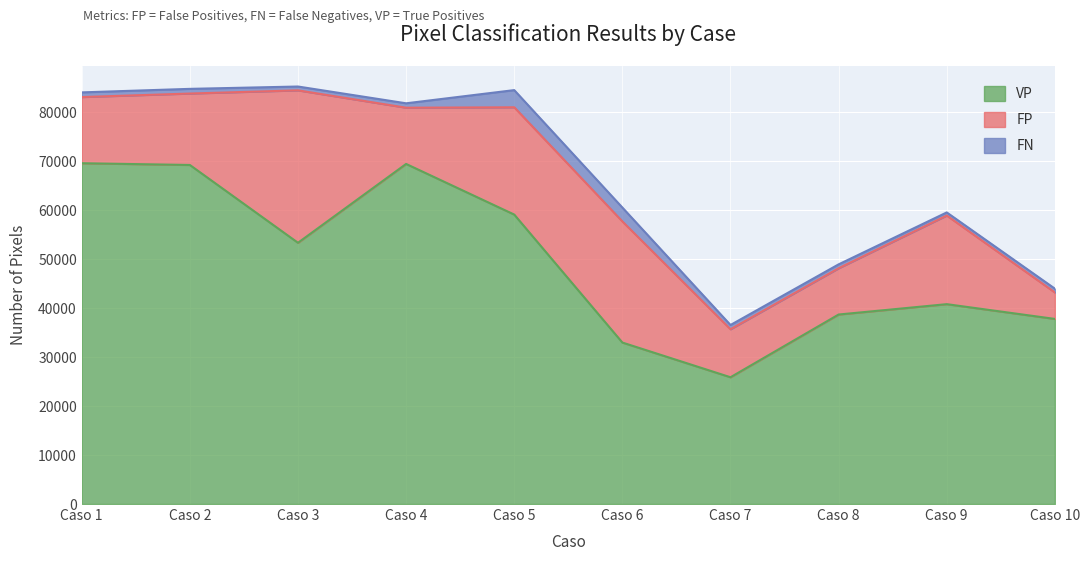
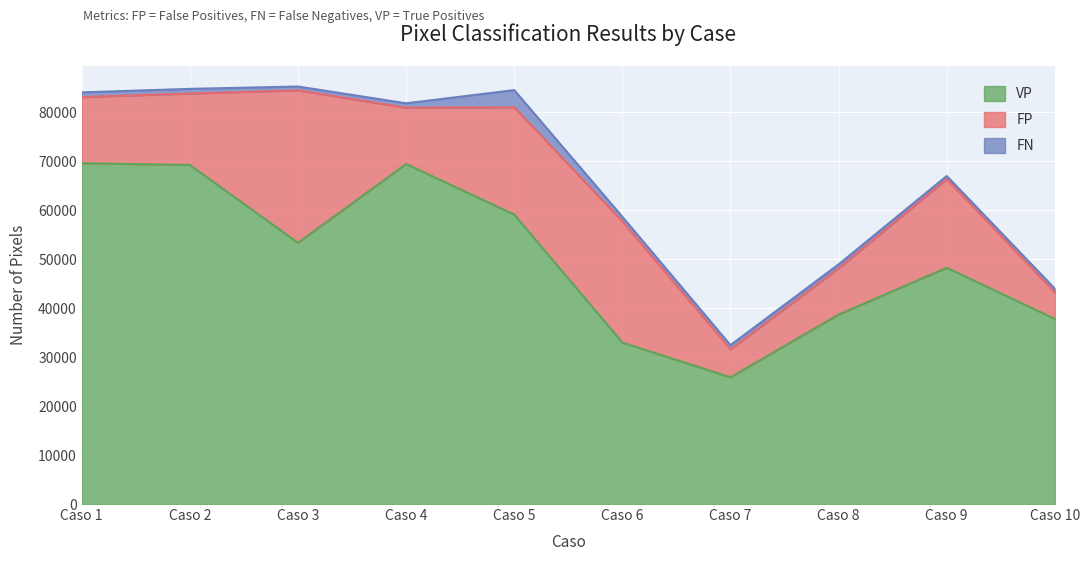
FN, Caso 6: 3000 -> 1000
FP, Caso 7: 10000 -> 6000
VP, Caso 9: 41000 -> 48000
